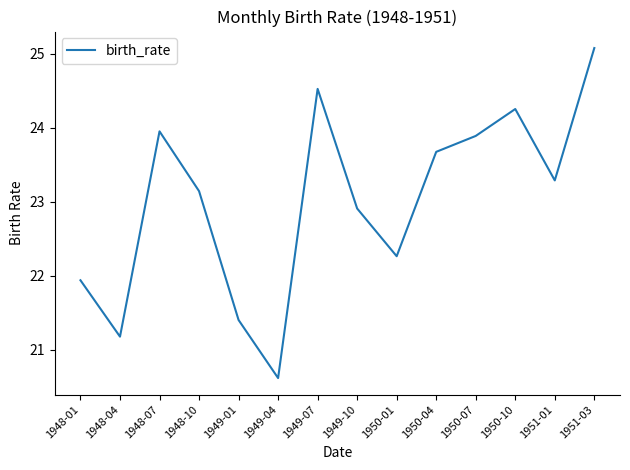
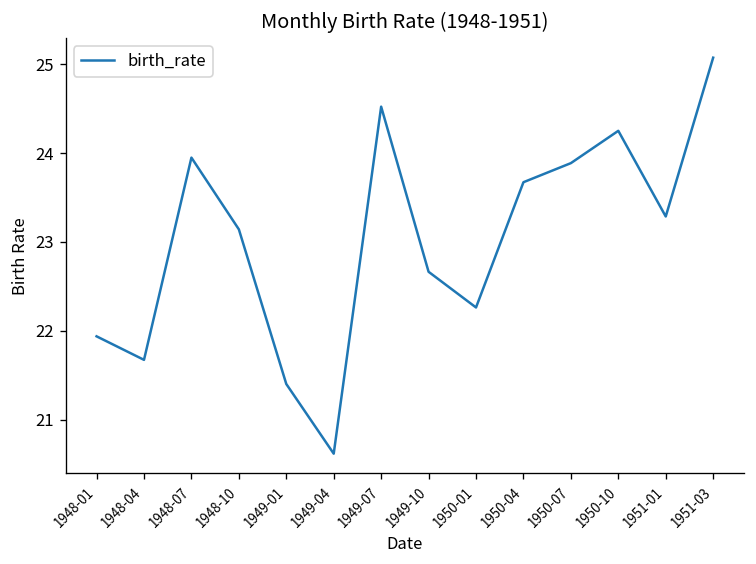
1948-04: 21.2 -> 21.7
1949-10: 22.9 -> 22.7
